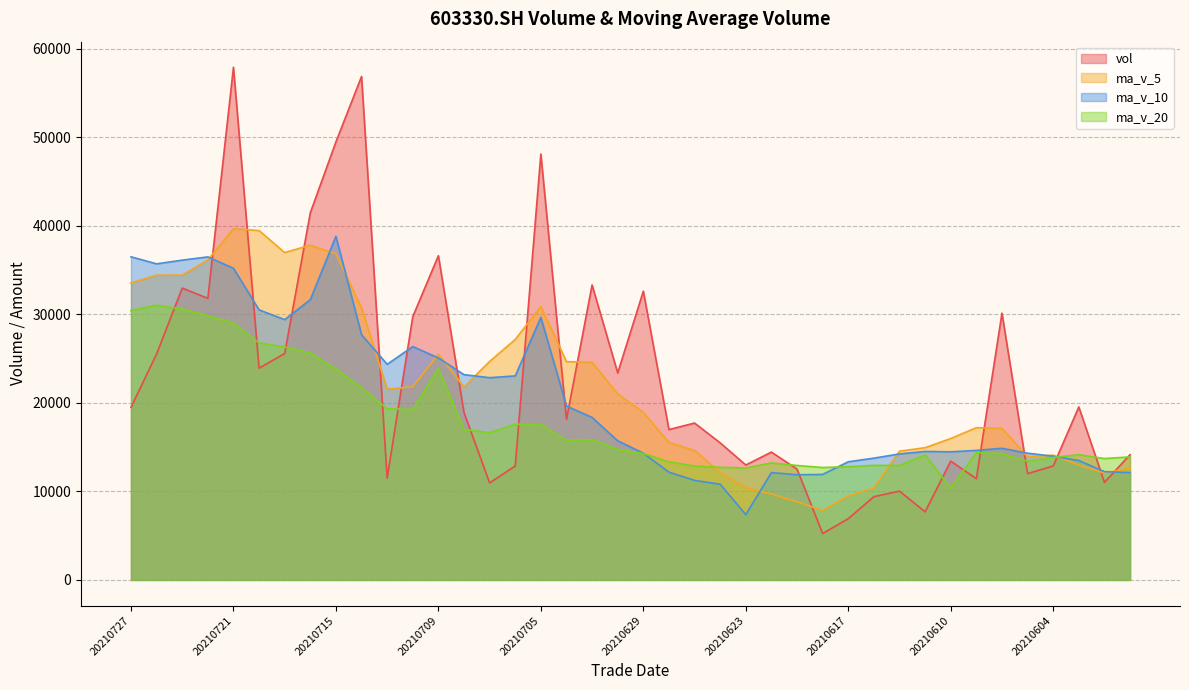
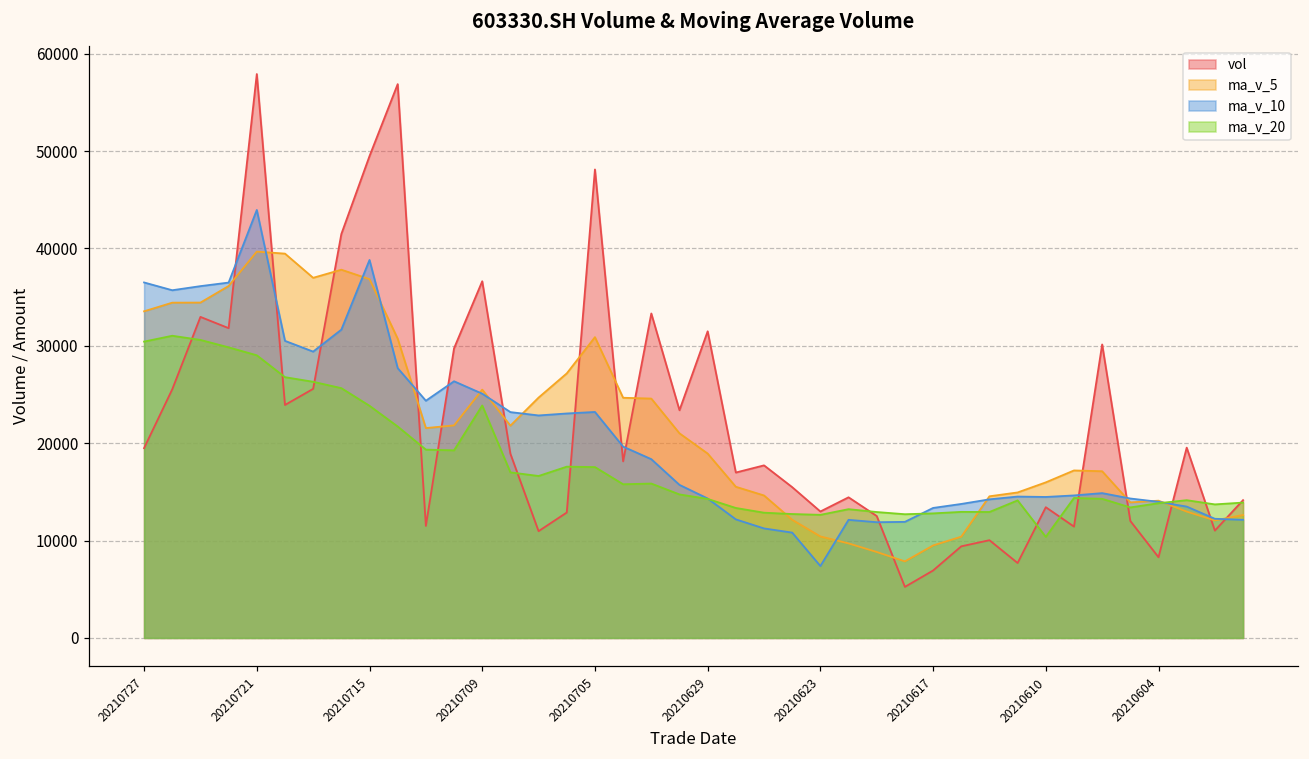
ma_v_10, 20210721: 35000 -> 44000
ma_v_10, 20210705: 30000 -> 23000
vol, 20210629: 33000 -> 31000
vol, 20210604: 13000 -> 8000
